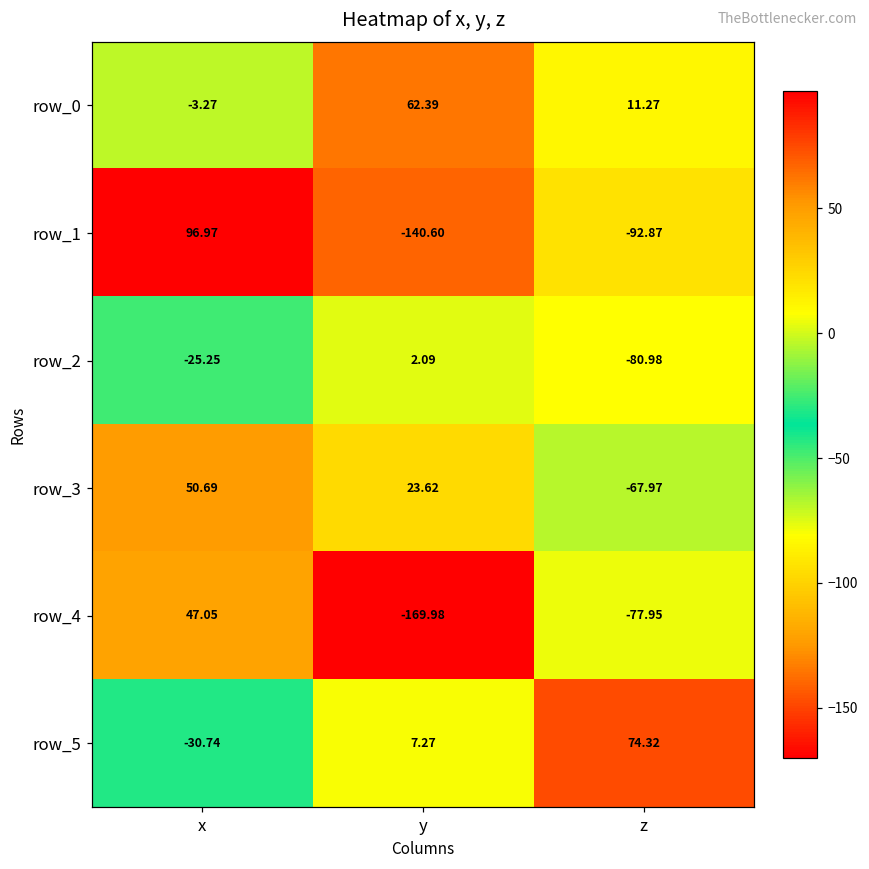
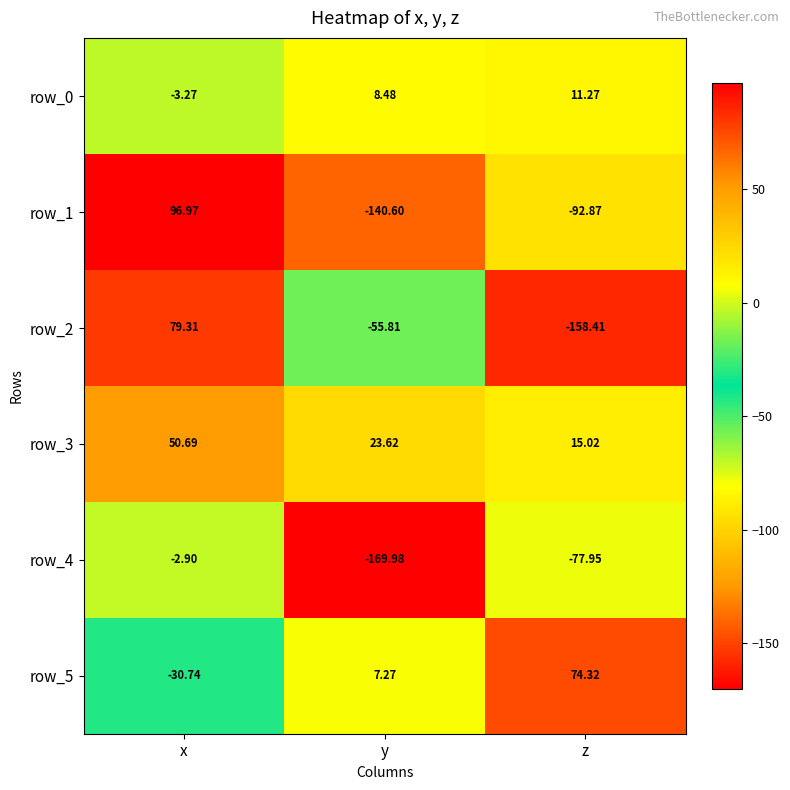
row_0, y: 62.39 -> 8.48
row_2, x: -25.25 -> 79.31
row_2, y: 2.09 -> -55.81
row_2, z: -80.98 -> -158.41
row_3, z: -67.97 -> 15.02
row_4, x: 47.05 -> -2.90
